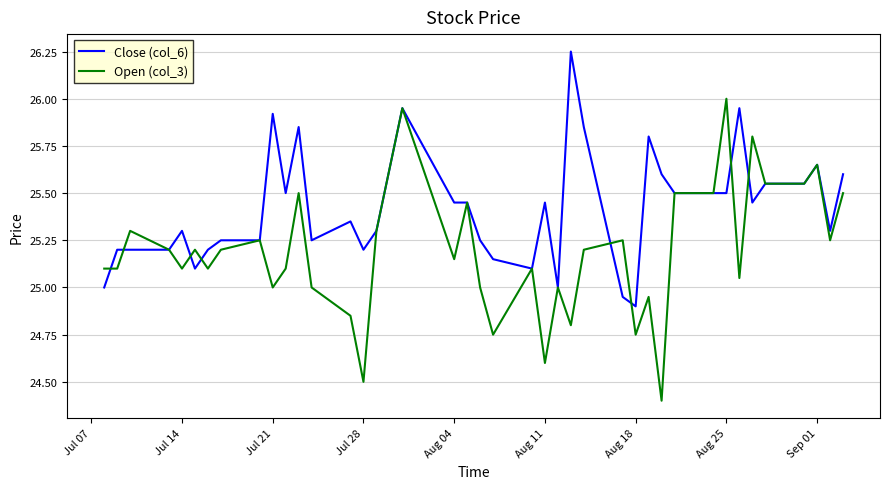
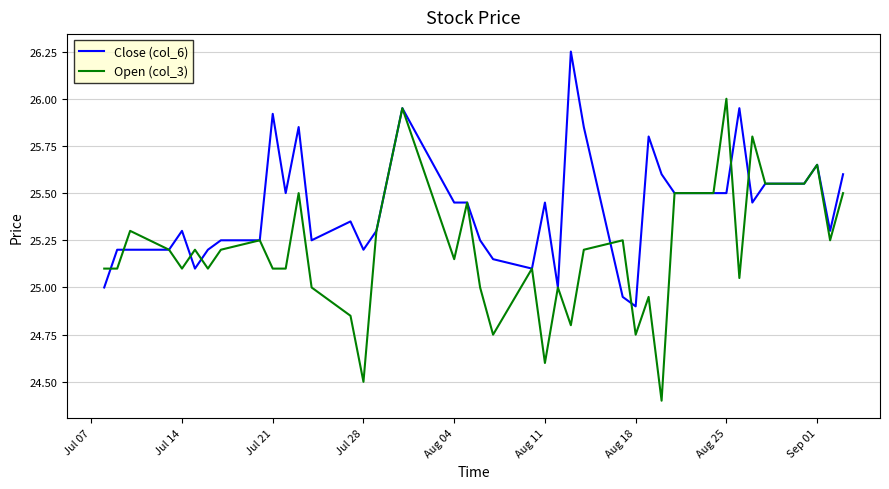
Open (col_3), Jul 21: 25.0 -> 25.1
